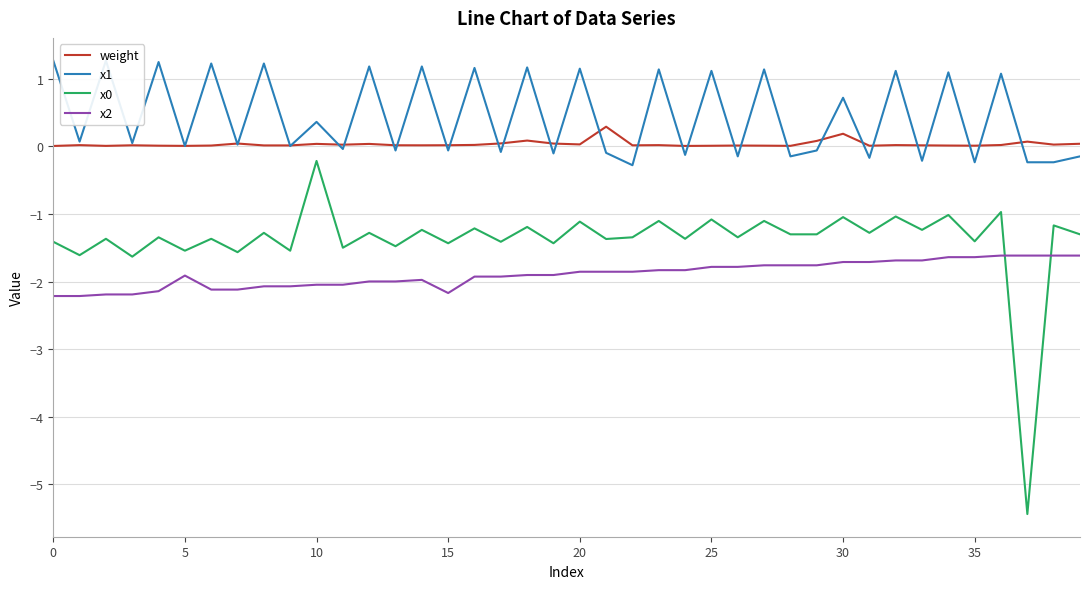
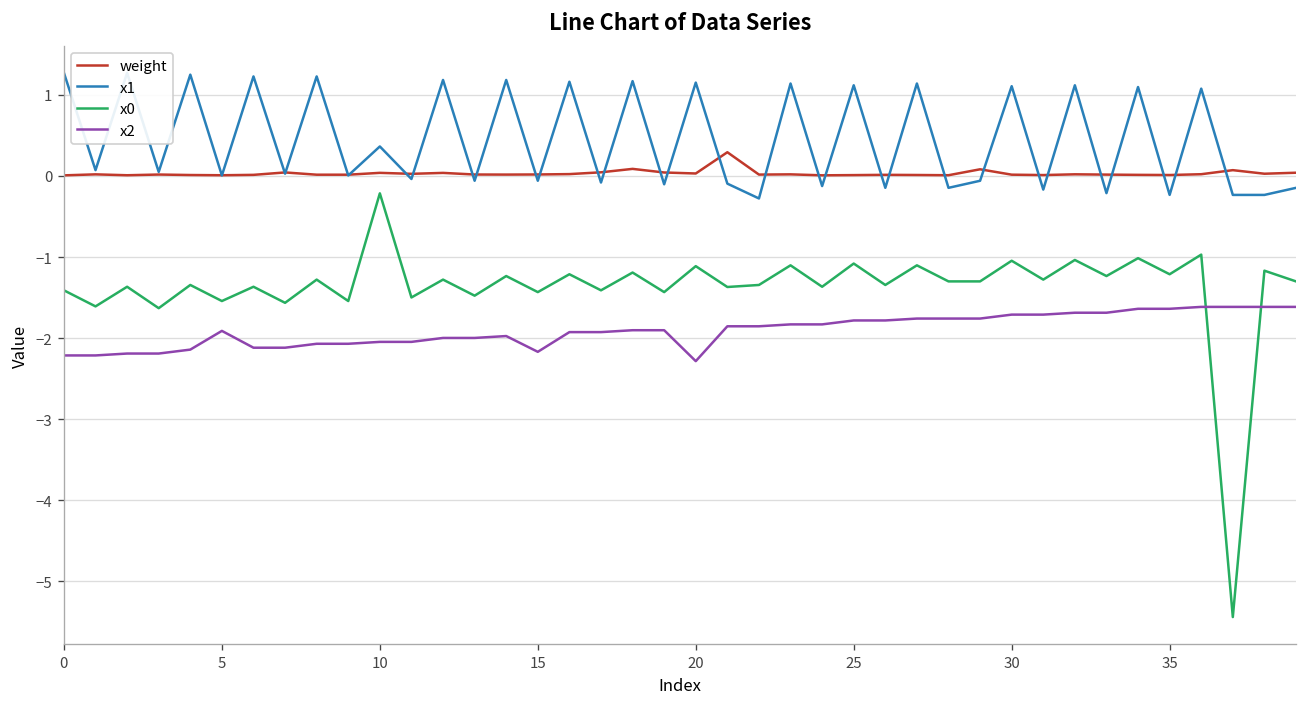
x2, 20: -1.9 -> -2.3
weight, 30: 0.2 -> 0.0
x1, 30: 0.7 -> 1.1
x0, 35: -1.4 -> -1.2
